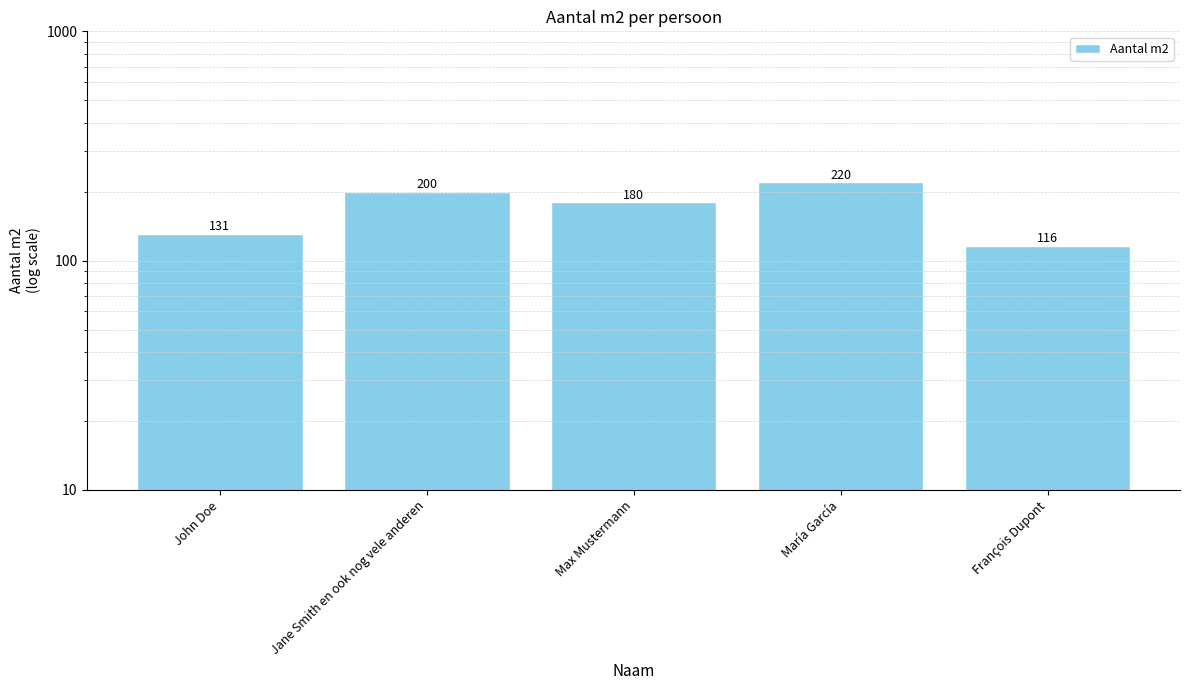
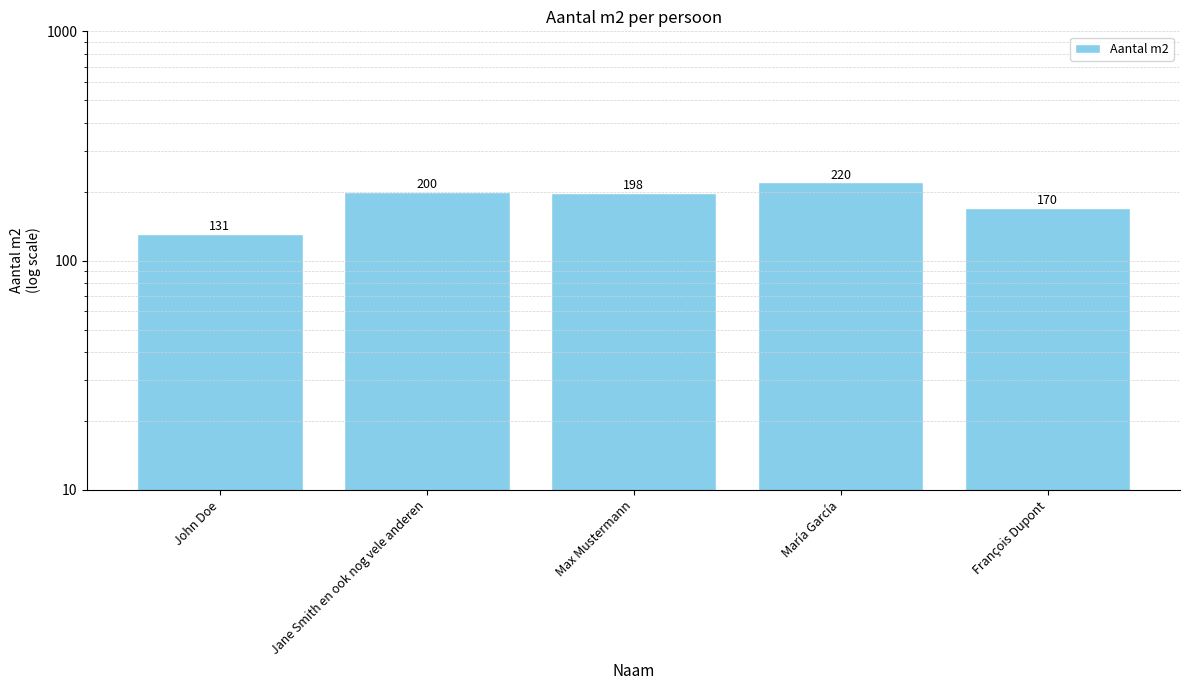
Max Mustermann: 180 -> 198
François Dupont: 116 -> 170
